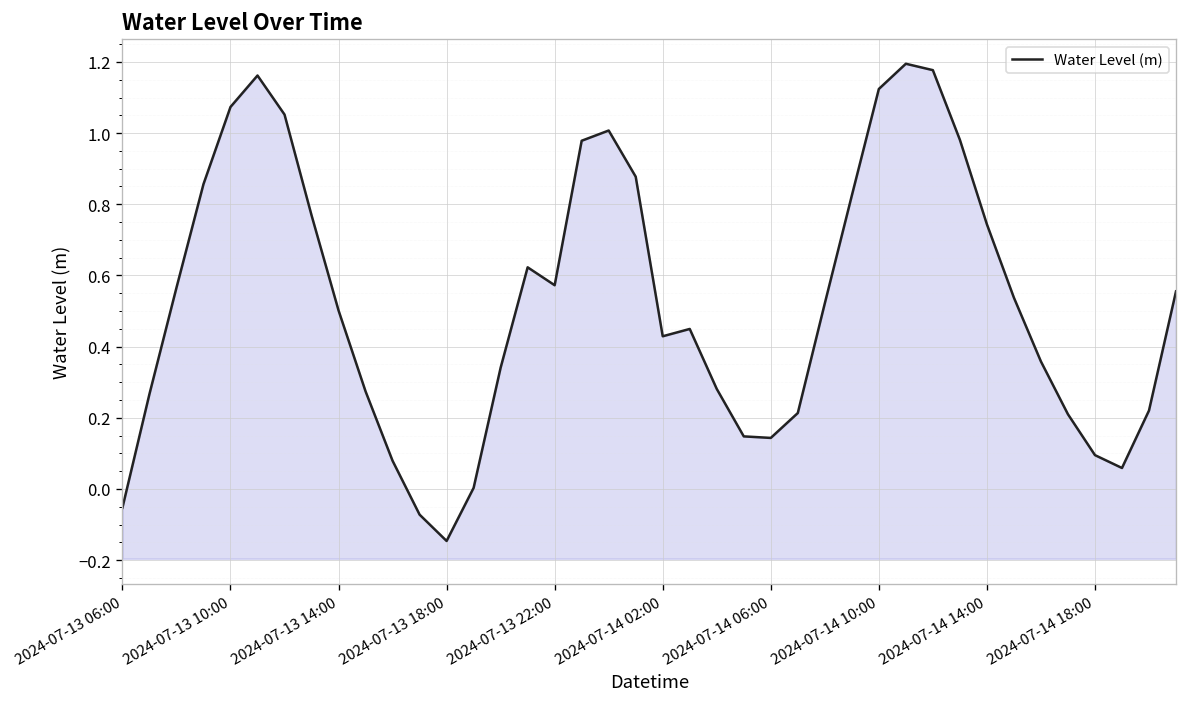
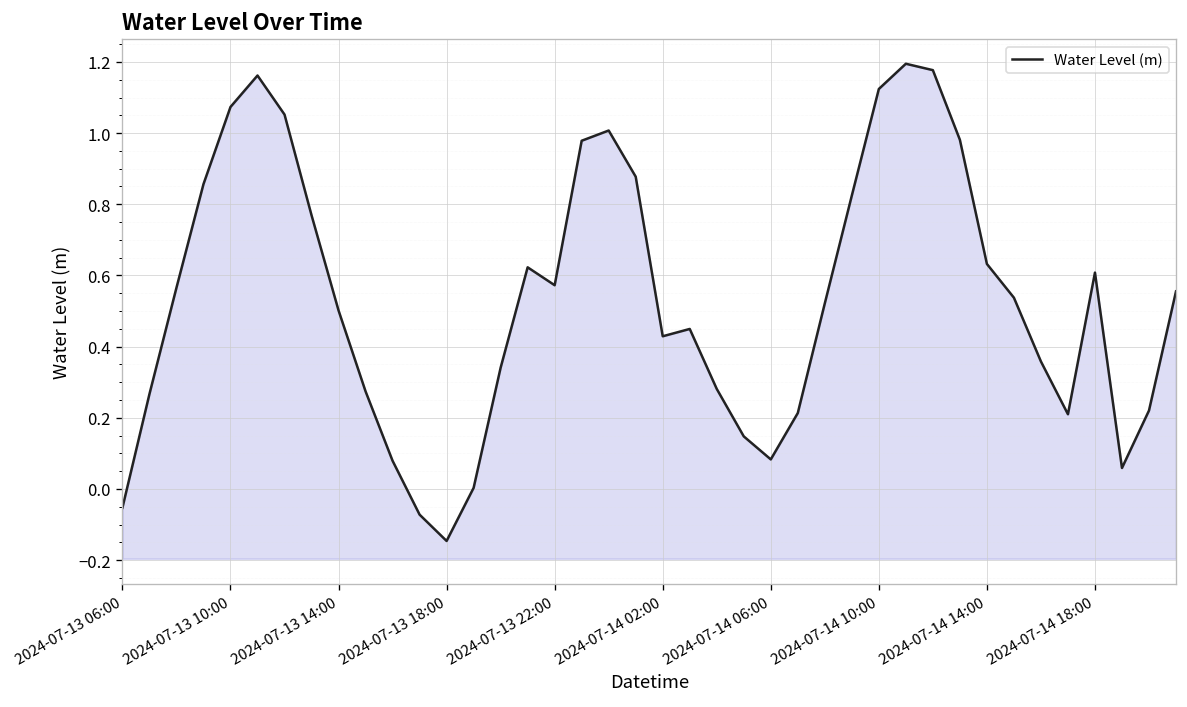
2024-07-14 06:00: 0.14 -> 0.08
2024-07-14 14:00: 0.74 -> 0.63
2024-07-14 18:00: 0.10 -> 0.61
